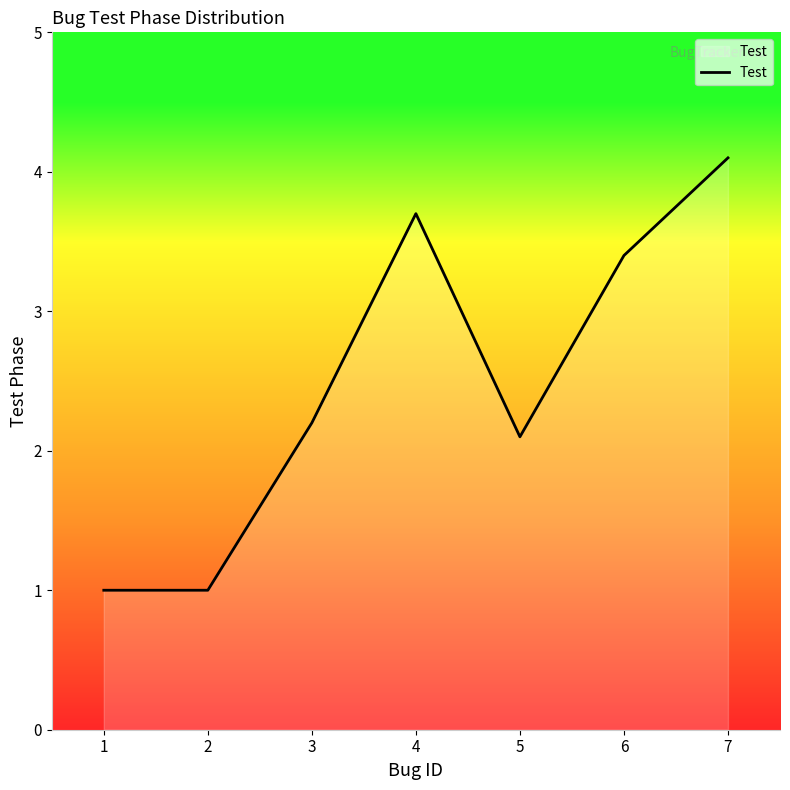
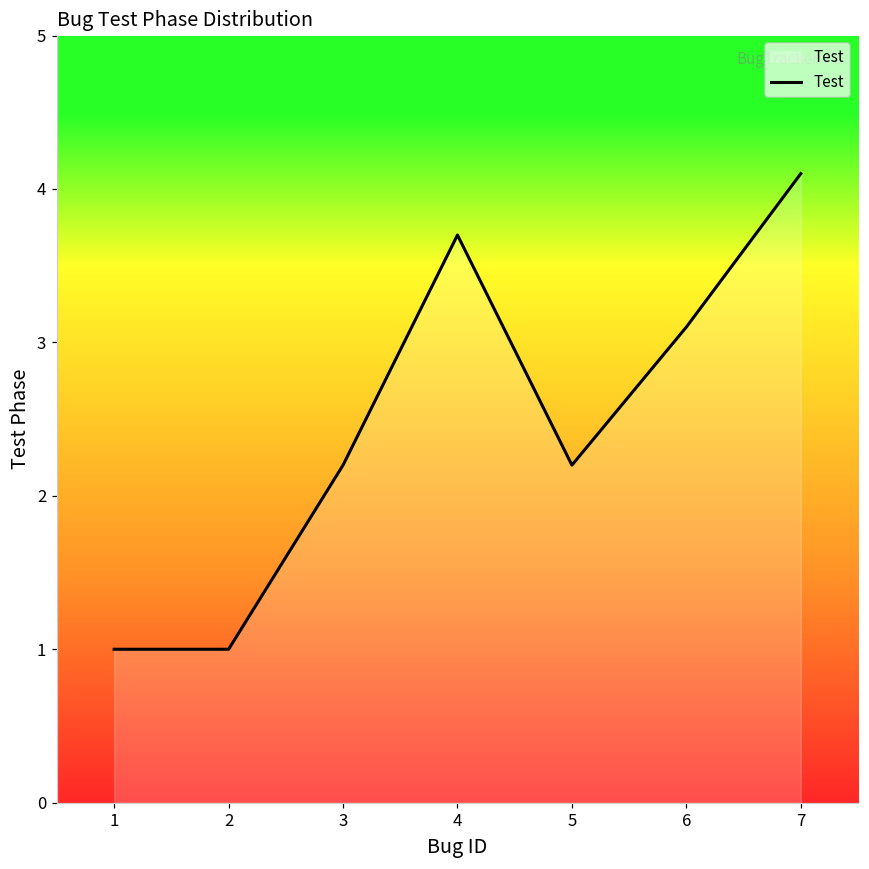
5: 2.1 -> 2.2
6: 3.4 -> 3.1
